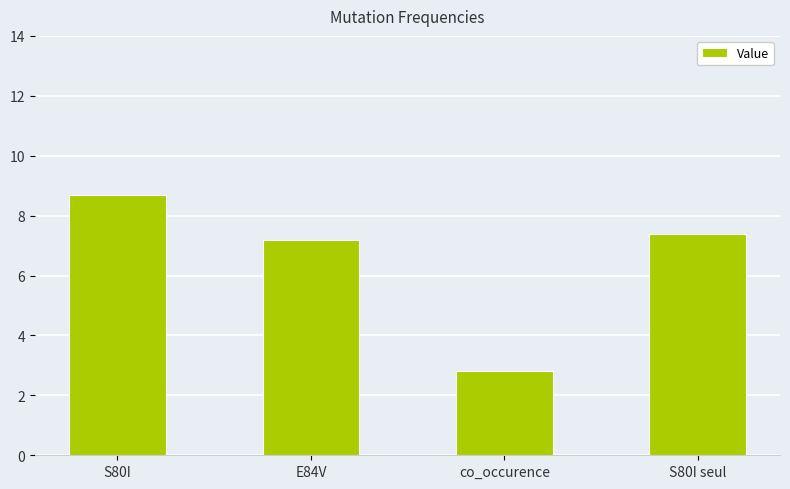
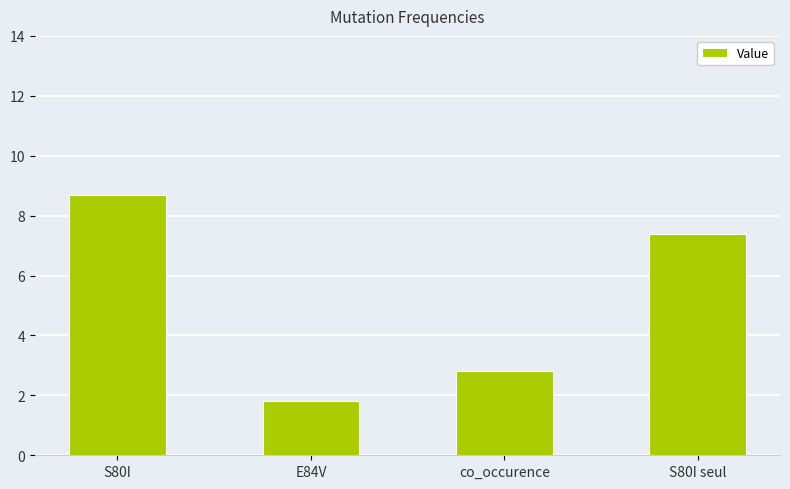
E84V: 7.2 -> 1.8
